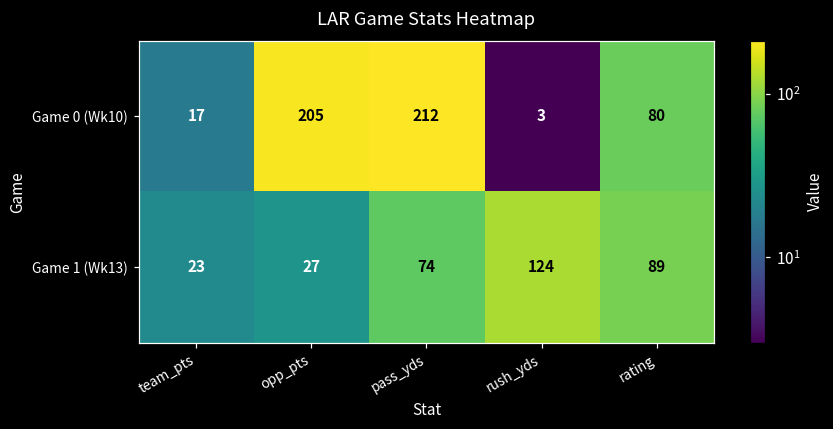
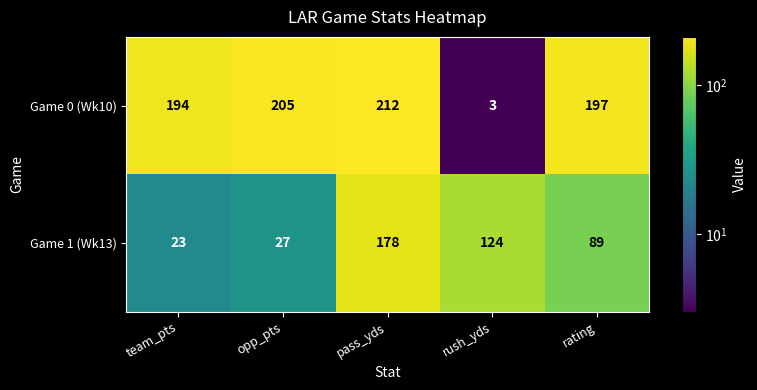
Game 0 (Wk10), team_pts: 17 -> 194
Game 0 (Wk10), rating: 80 -> 197
Game 1 (Wk13), pass_yds: 74 -> 178
